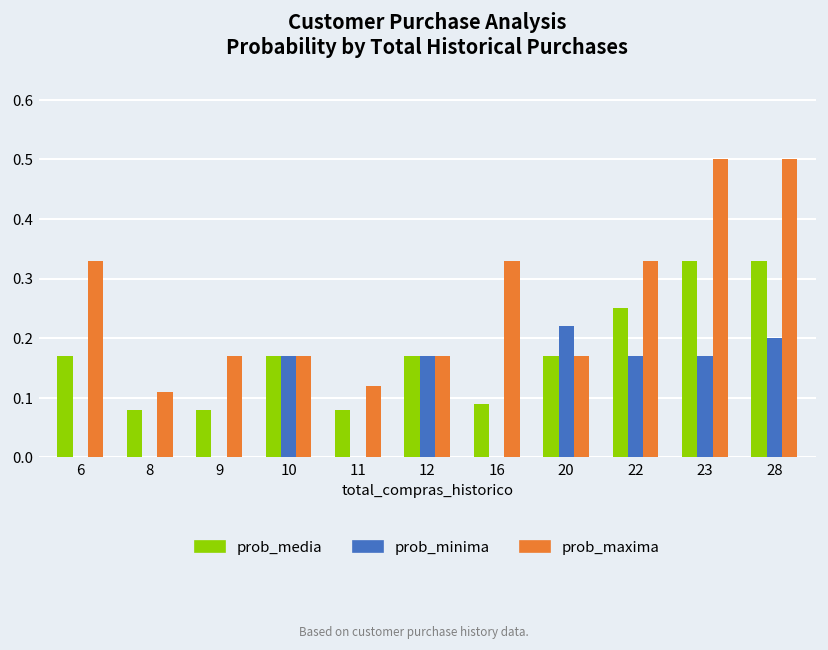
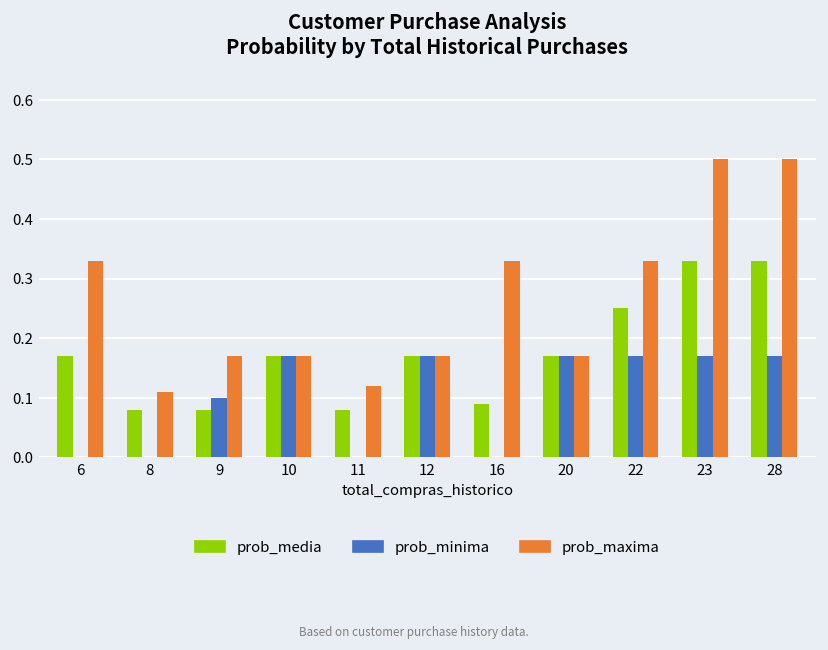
prob_minima, 9: 0.0 -> 0.1
prob_minima, 20: 0.22 -> 0.17
prob_minima, 28: 0.20 -> 0.17
